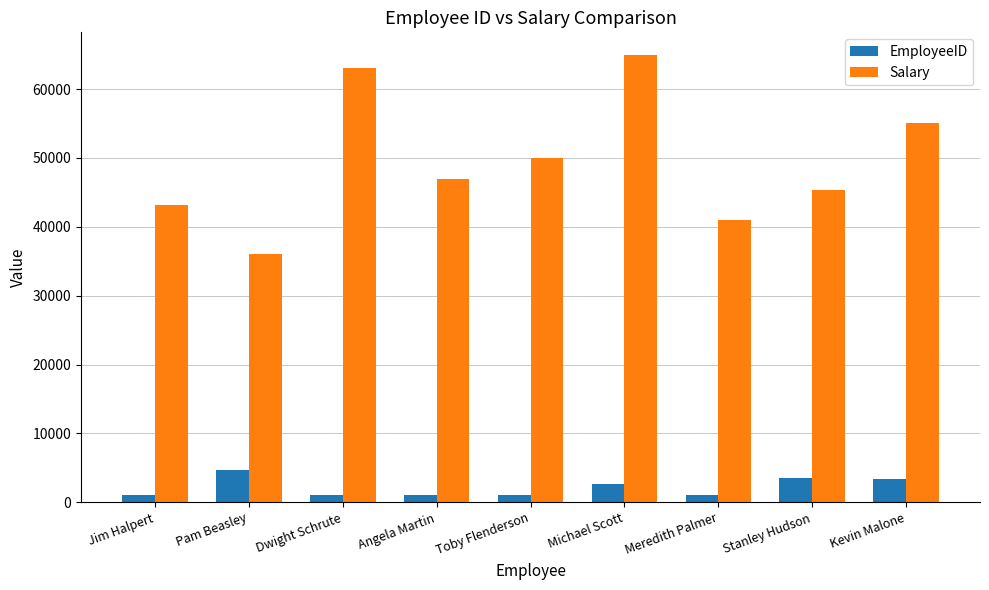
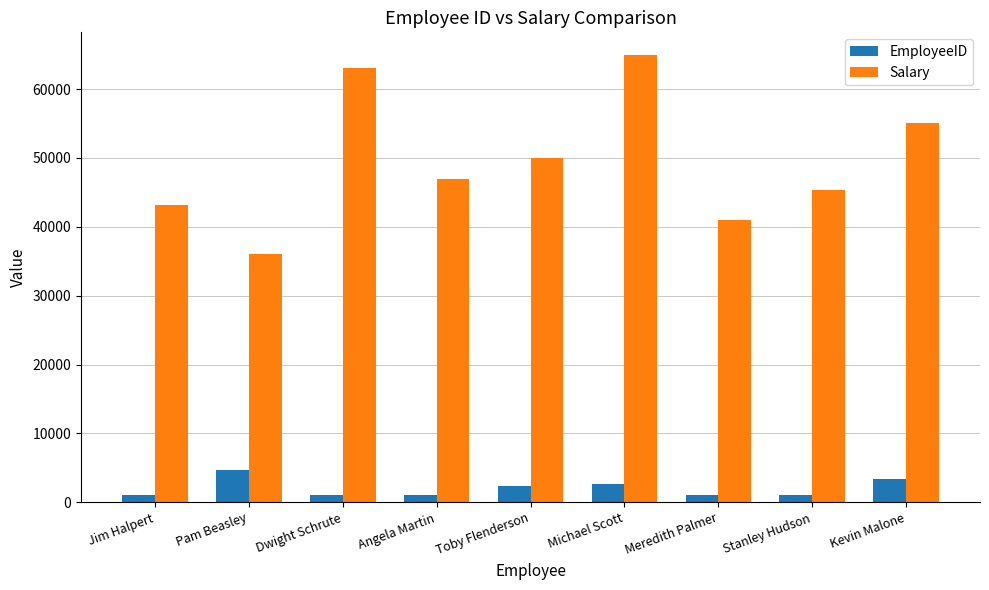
EmployeeID, Toby Flenderson: 1000 -> 2000
EmployeeID, Stanley Hudson: 4000 -> 1000
